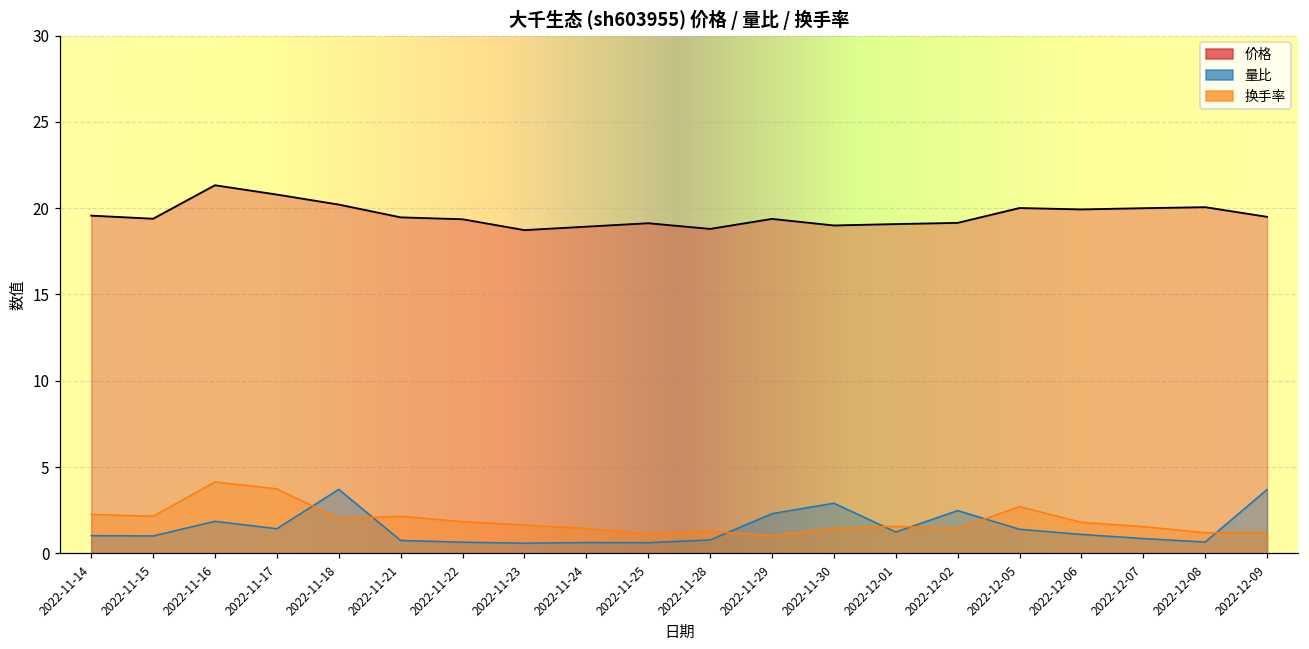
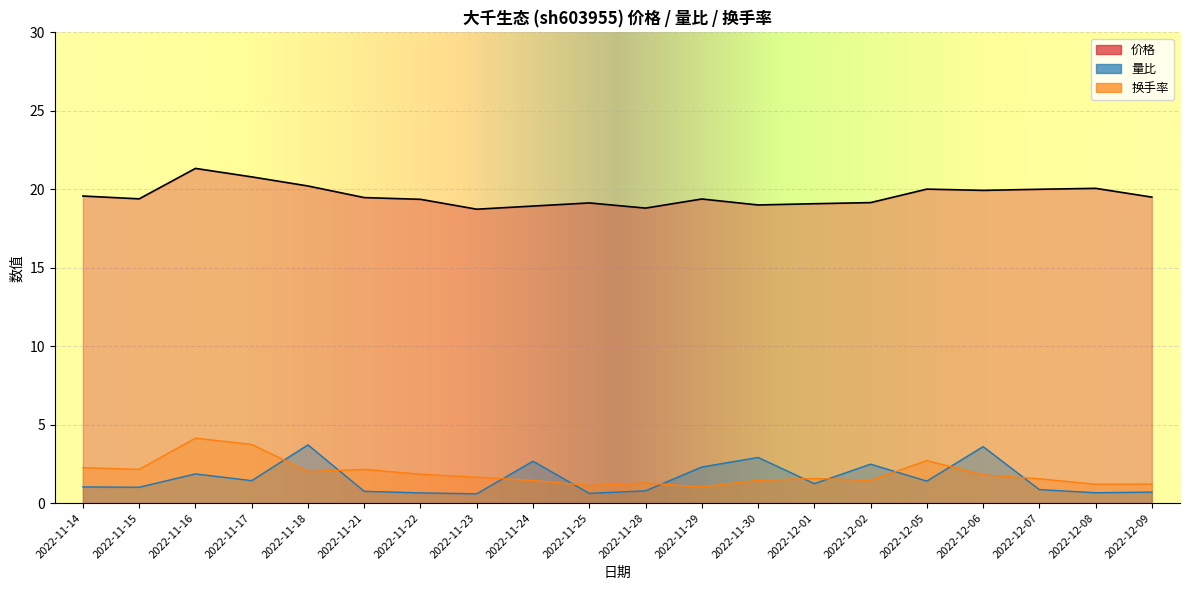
量比, 2022-11-24: 0.6 -> 2.7
量比, 2022-12-06: 1.1 -> 3.6
量比, 2022-12-09: 3.7 -> 0.7
